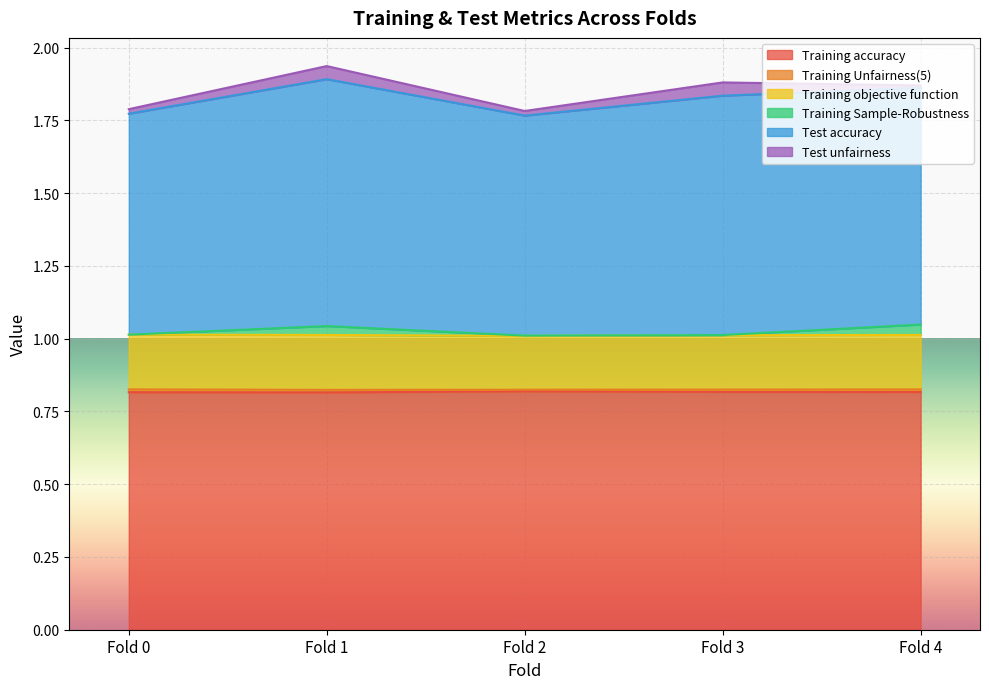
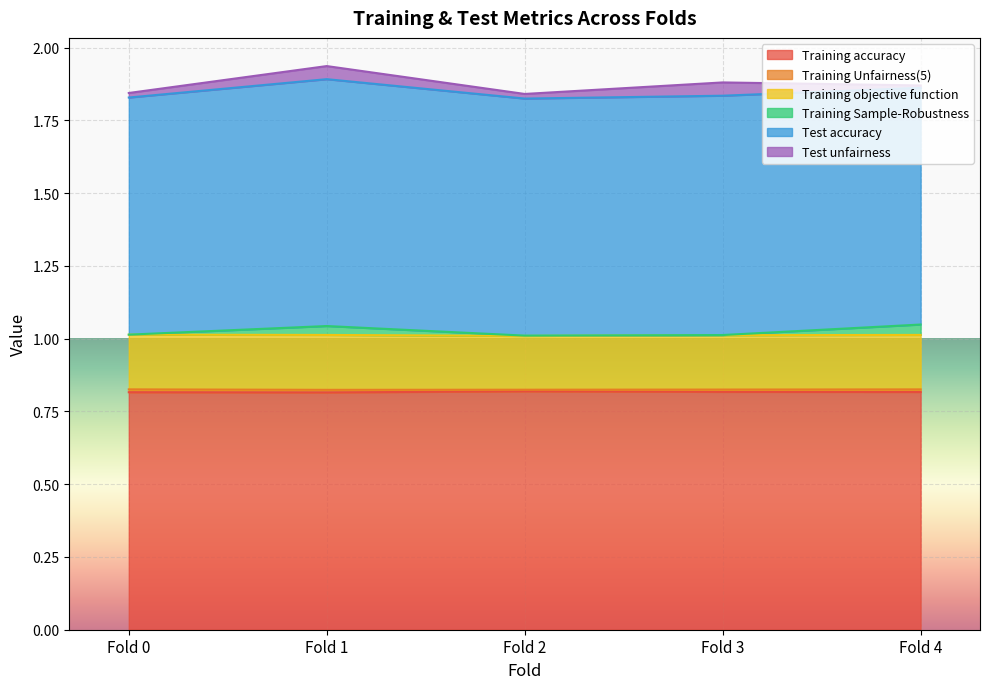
Test accuracy, Fold 0: 0.76 -> 0.81
Test accuracy, Fold 2: 0.76 -> 0.81
